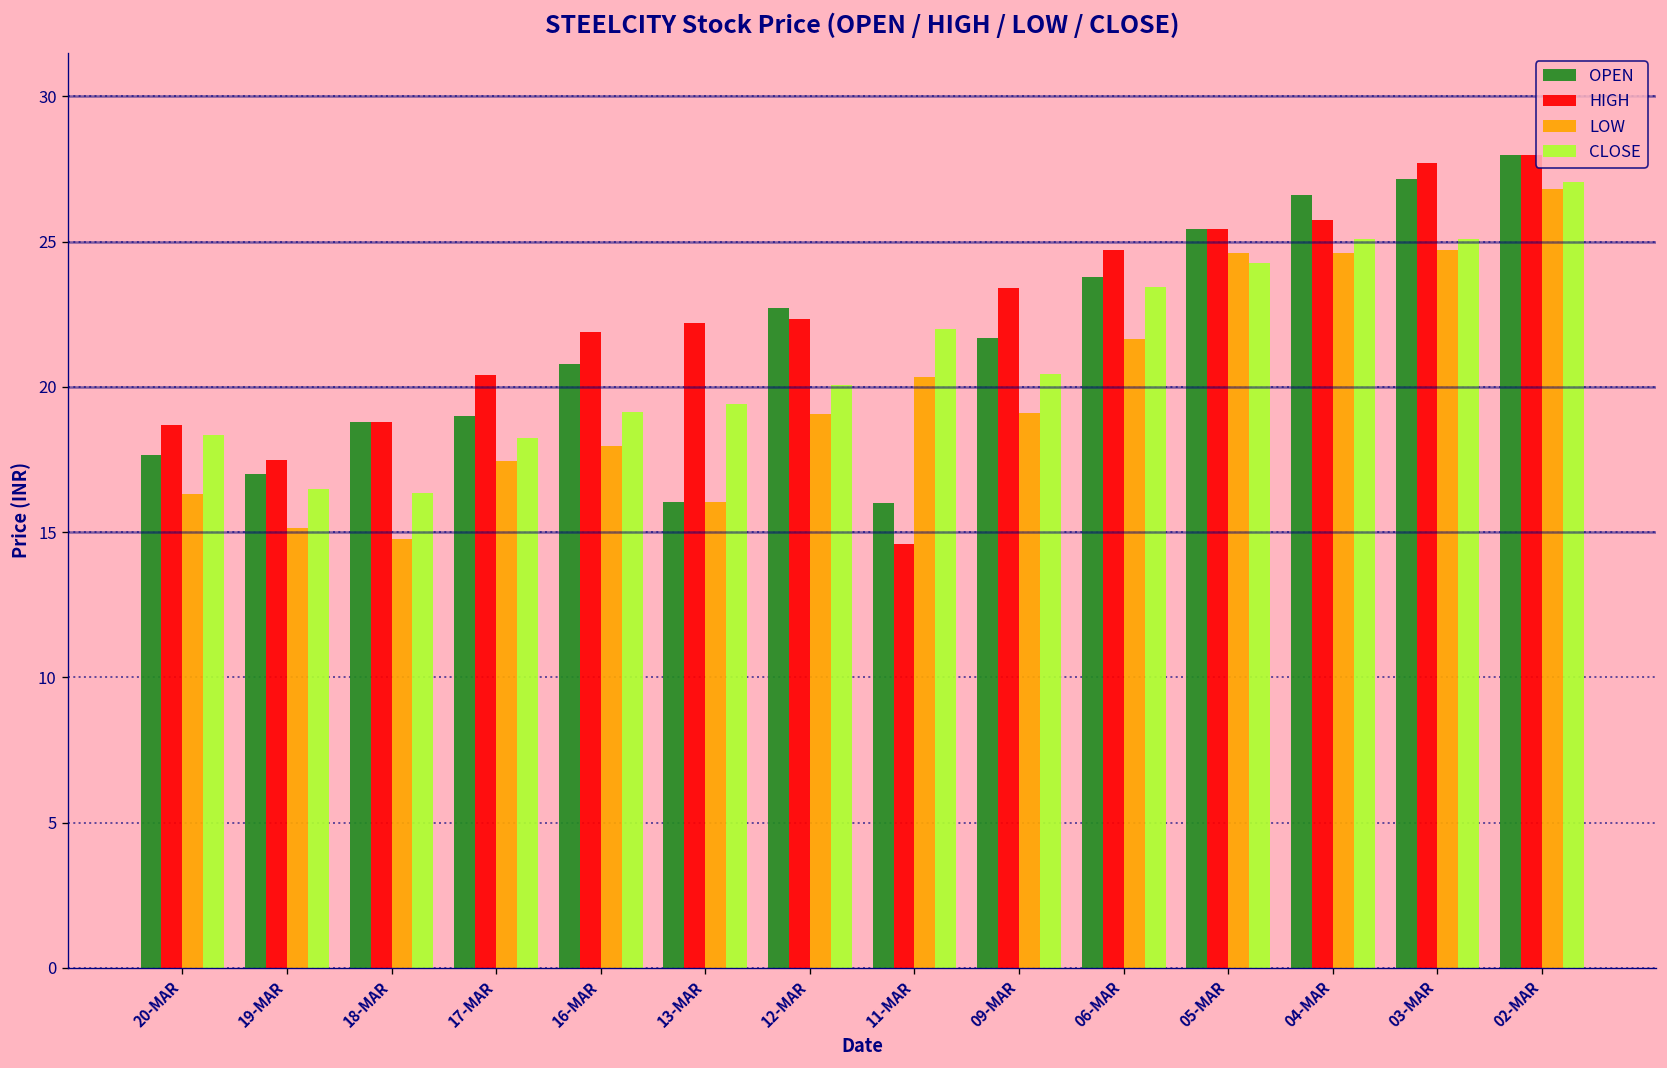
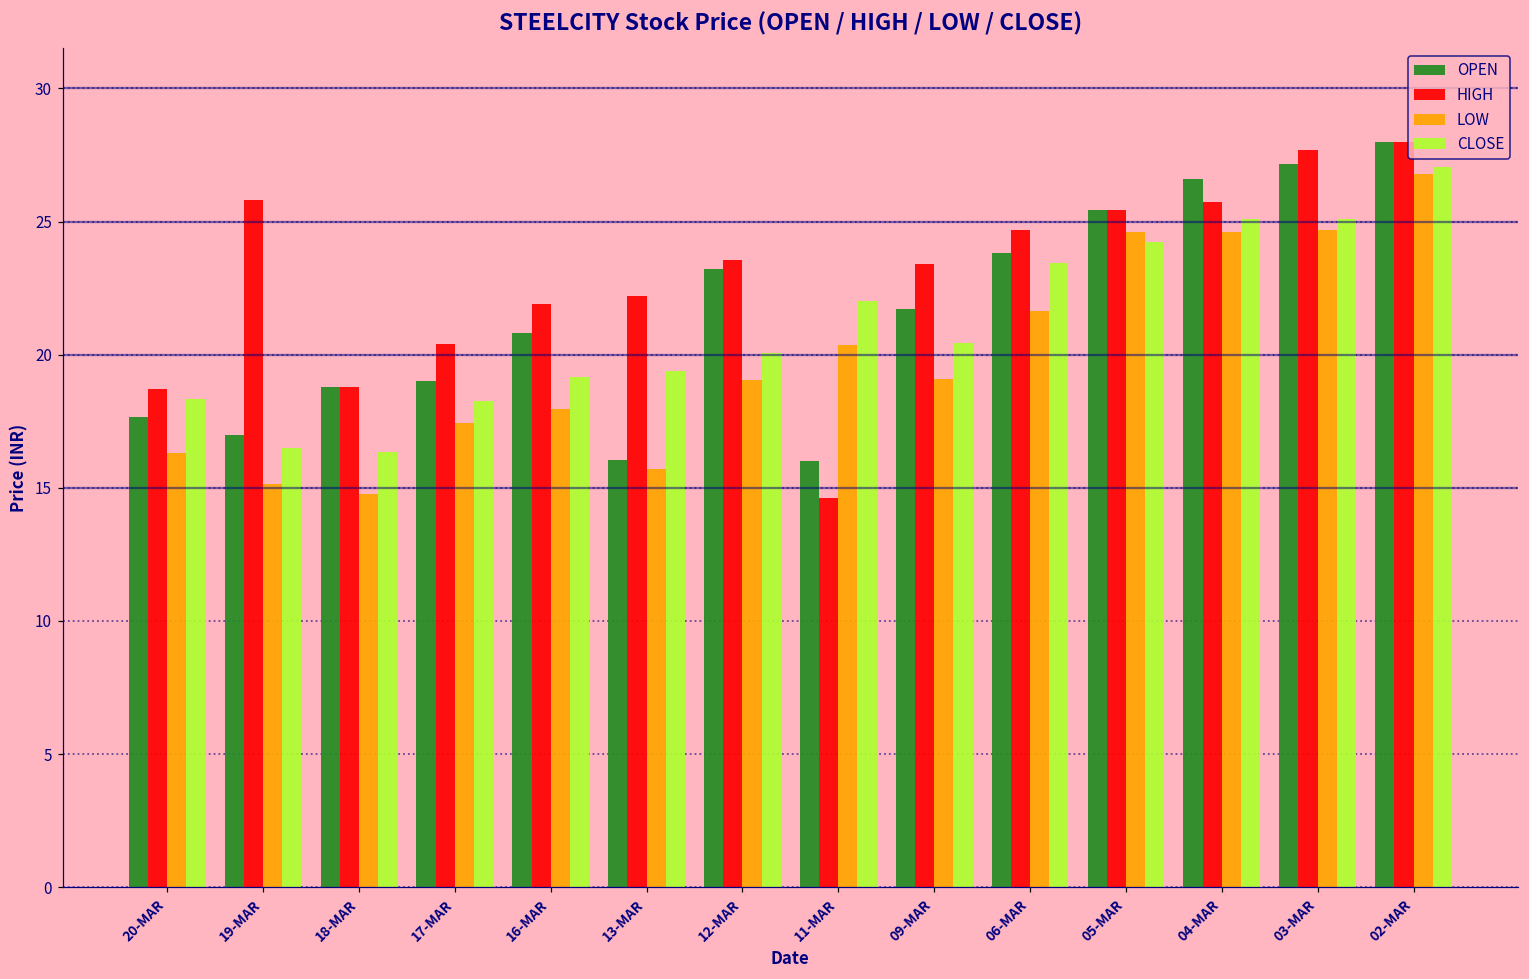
HIGH, 19-MAR: 17.5 -> 25.8
LOW, 13-MAR: 16.1 -> 15.7
OPEN, 12-MAR: 22.7 -> 23.2
HIGH, 12-MAR: 22.3 -> 23.6
